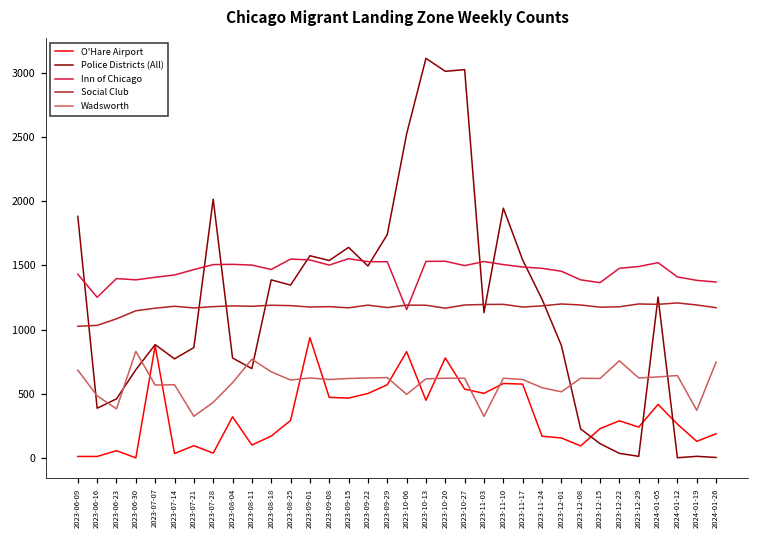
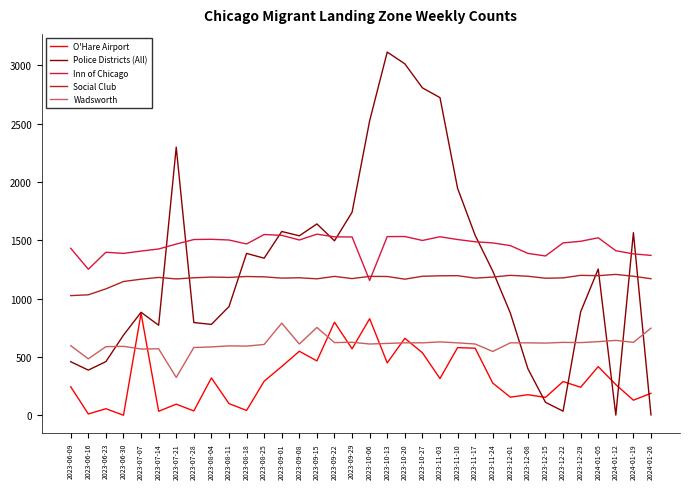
O'Hare Airport, 2023-06-09: 10 -> 240
Police Districts (All), 2023-06-09: 1880 -> 460
Wadsworth, 2023-06-09: 680 -> 600
Wadsworth, 2023-06-23: 380 -> 590
Wadsworth, 2023-06-30: 830 -> 590
Police Districts (All), 2023-07-21: 860 -> 2300
Police Districts (All), 2023-07-28: 2020 -> 800
Wadsworth, 2023-07-28: 430 -> 580
Police Districts (All), 2023-08-11: 700 -> 930
Wadsworth, 2023-08-11: 770 -> 600
O'Hare Airport, 2023-08-18: 170 -> 40
Wadsworth, 2023-08-18: 670 -> 590
O'Hare Airport, 2023-09-01: 940 -> 420
Wadsworth, 2023-09-01: 620 -> 790
O'Hare Airport, 2023-09-08: 470 -> 550
Wadsworth, 2023-09-15: 620 -> 750
O'Hare Airport, 2023-09-22: 500 -> 800
Wadsworth, 2023-10-06: 500 -> 610
O'Hare Airport, 2023-10-20: 780 -> 660
Police Districts (All), 2023-10-27: 3030 -> 2810
O'Hare Airport, 2023-11-03: 500 -> 320
Police Districts (All), 2023-11-03: 1130 -> 2720
Wadsworth, 2023-11-03: 320 -> 630
O'Hare Airport, 2023-11-24: 170 -> 280
Wadsworth, 2023-12-01: 520 -> 620
O'Hare Airport, 2023-12-08: 90 -> 180
Police Districts (All), 2023-12-08: 230 -> 400
O'Hare Airport, 2023-12-15: 230 -> 150
Wadsworth, 2023-12-22: 760 -> 630
Police Districts (All), 2023-12-29: 10 -> 890
Police Districts (All), 2024-01-19: 10 -> 1570
Wadsworth, 2024-01-19: 370 -> 630
